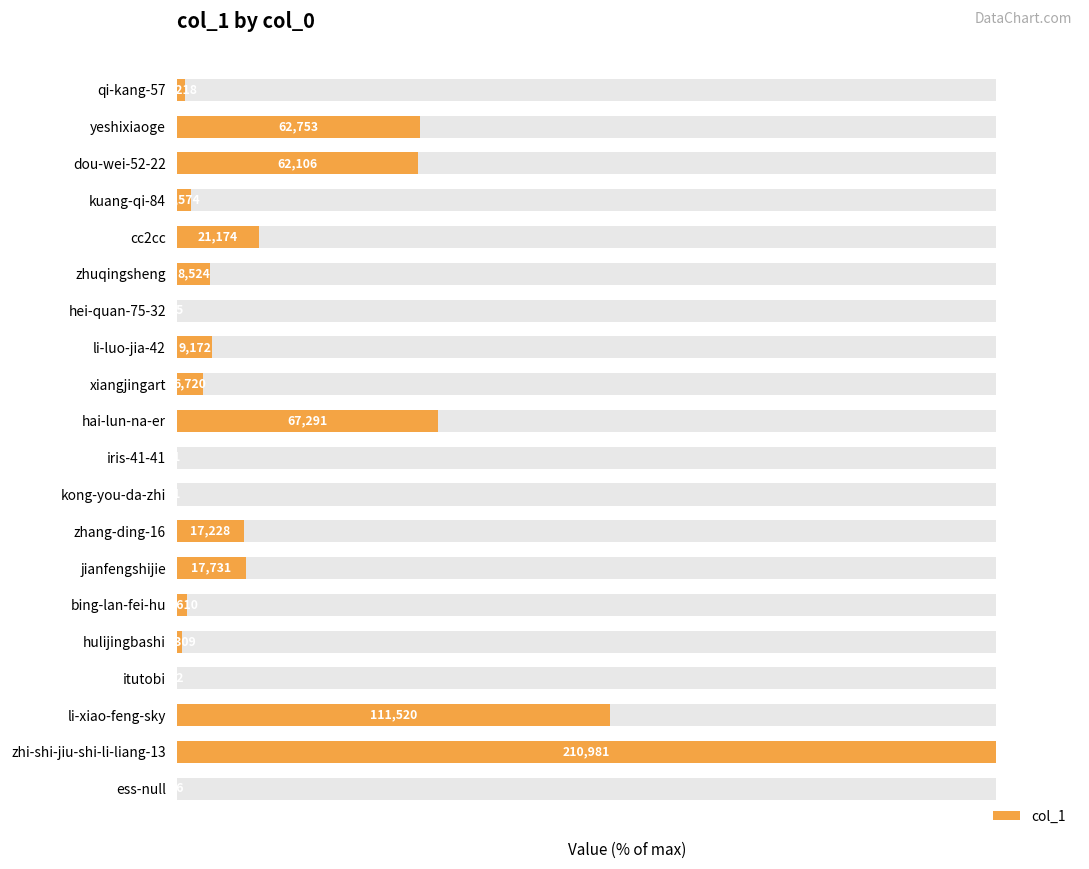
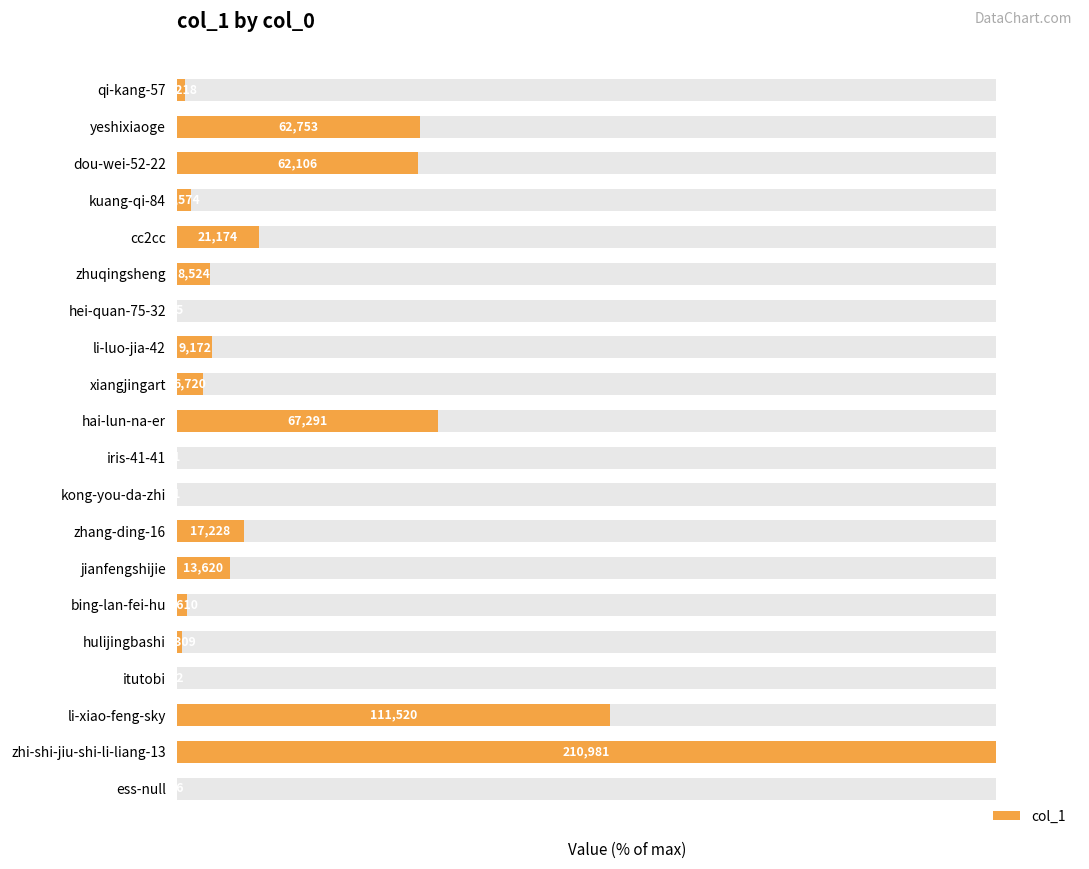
col_1, jianfengshijie: 17,731 -> 13,620
